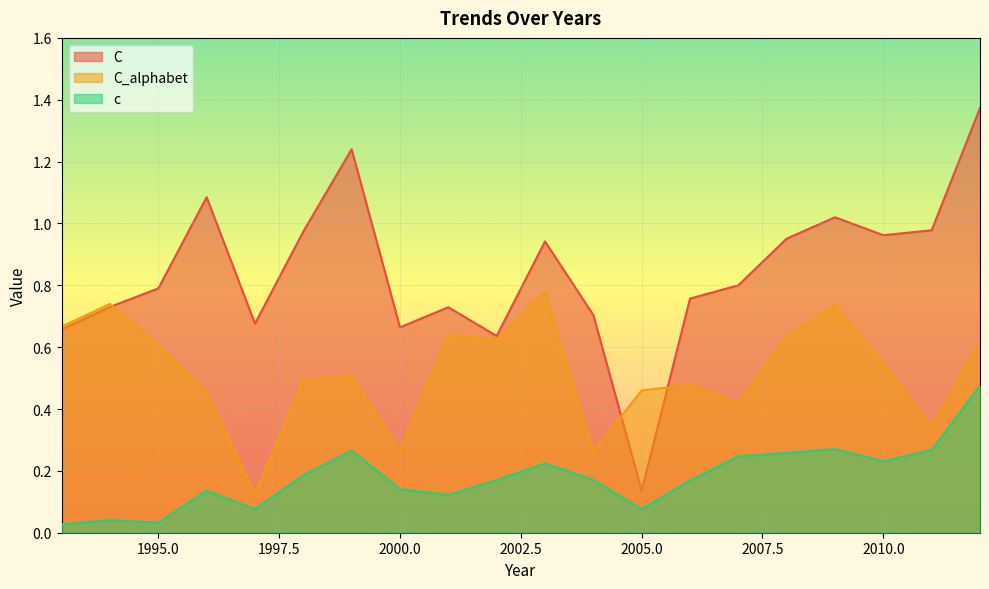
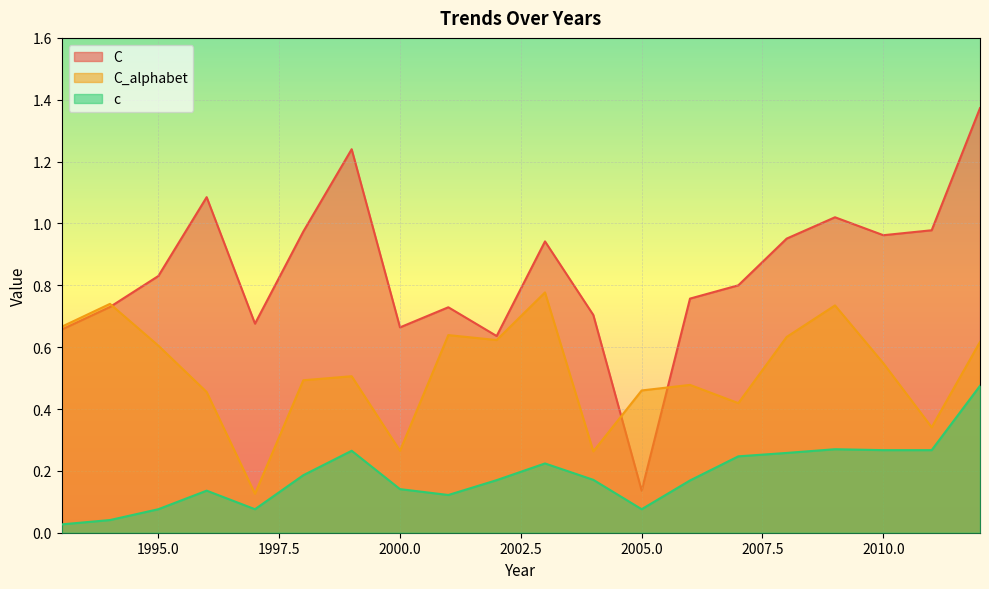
C, 1995.0: 0.79 -> 0.83
c, 1995.0: 0.03 -> 0.08
c, 2010.0: 0.23 -> 0.27
